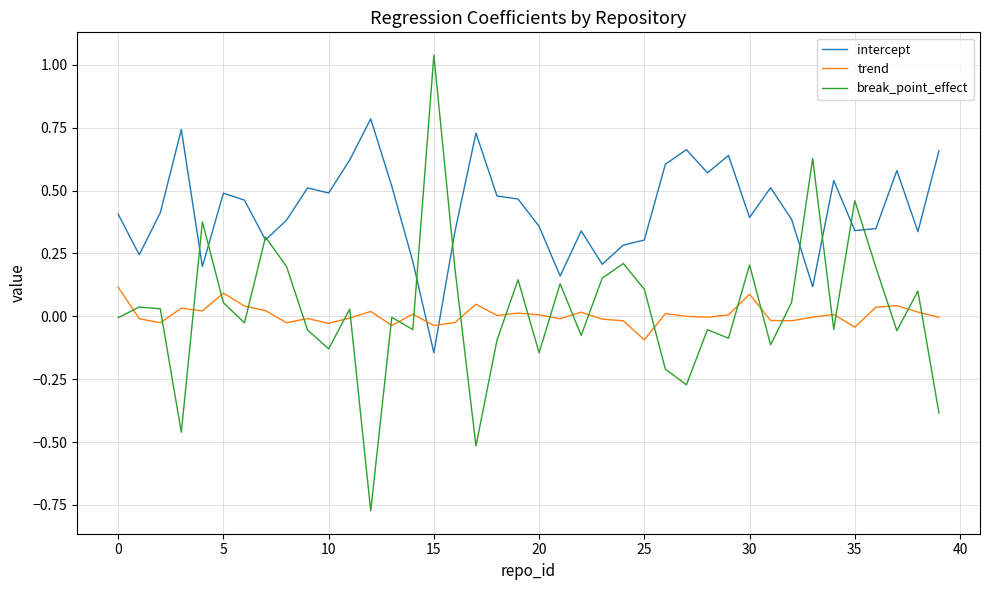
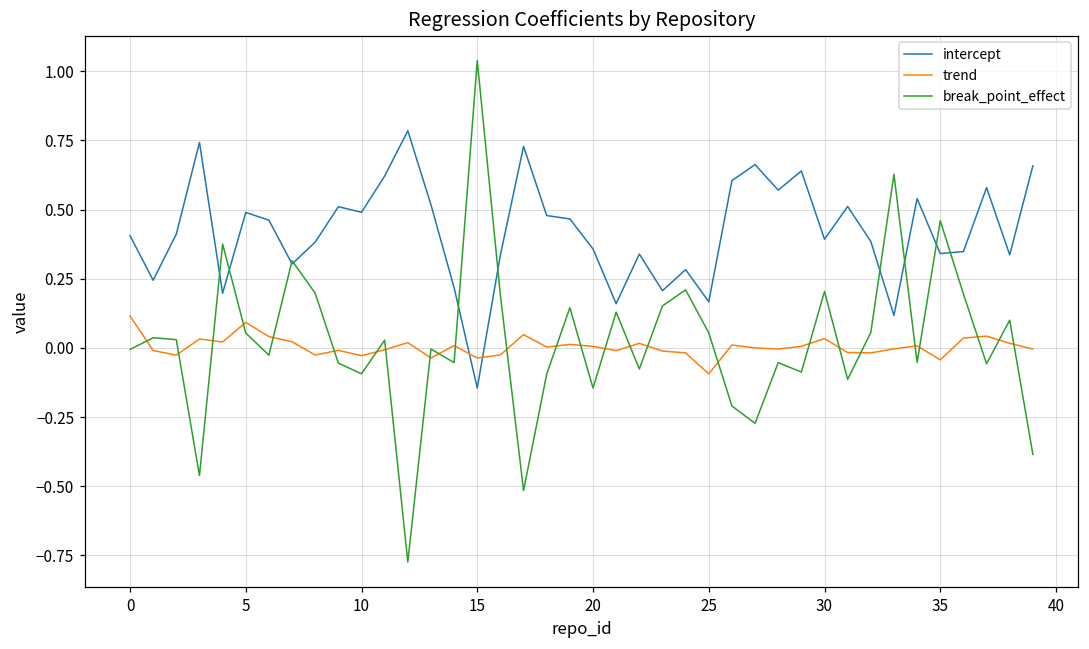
break_point_effect, 10: -0.13 -> -0.09
intercept, 25: 0.30 -> 0.17
break_point_effect, 25: 0.11 -> 0.05
trend, 30: 0.09 -> 0.03
